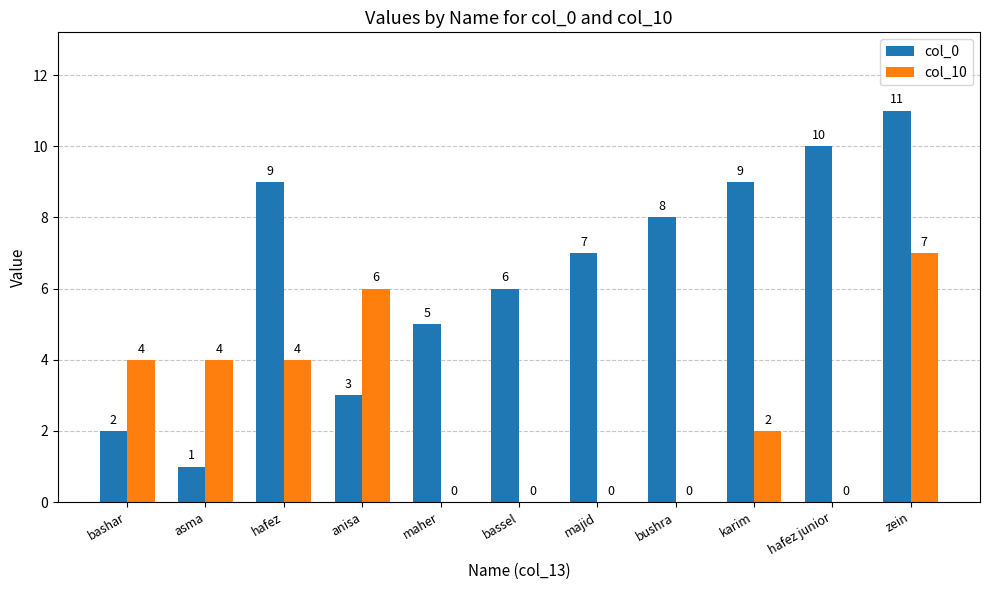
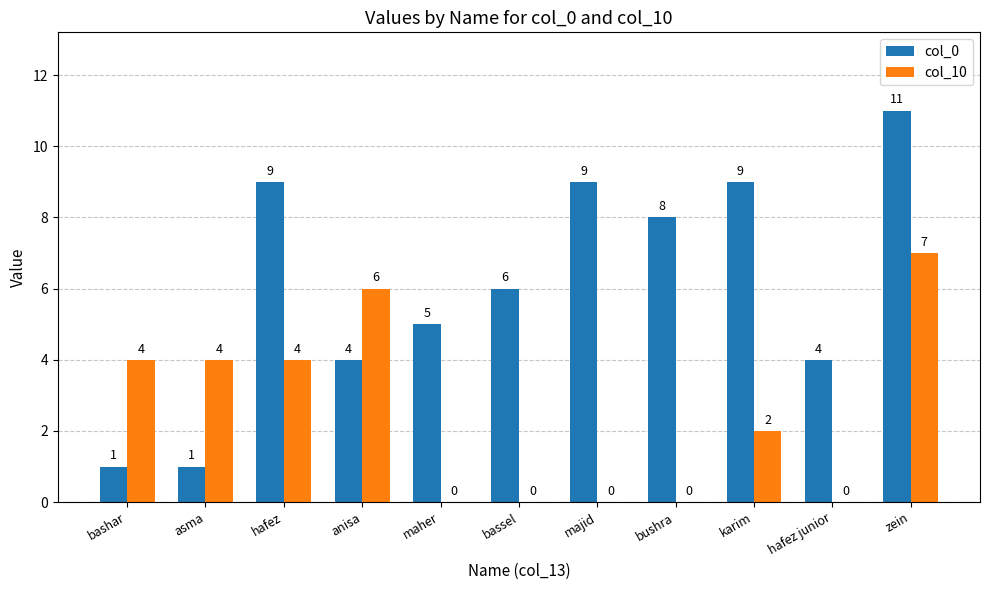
col_0, bashar: 2 -> 1
col_0, anisa: 3 -> 4
col_0, majid: 7 -> 9
col_0, hafez junior: 10 -> 4
